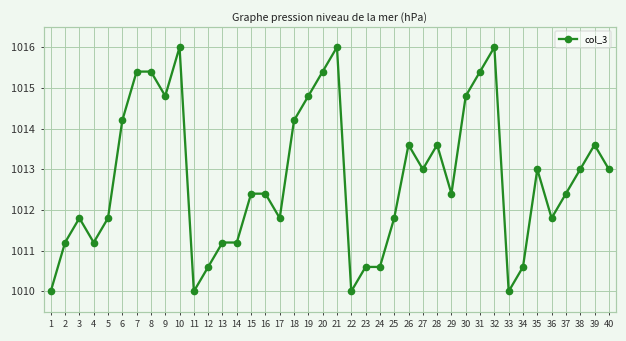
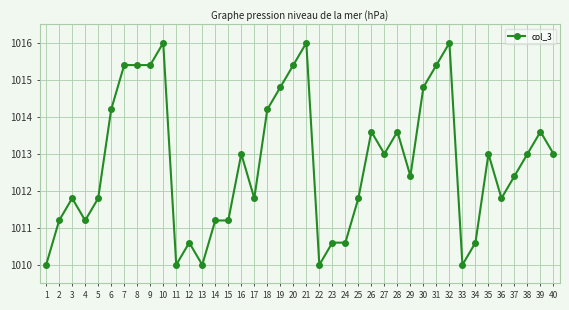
9: 1014.8 -> 1015.4
13: 1011.2 -> 1010.0
15: 1012.4 -> 1011.2
16: 1012.4 -> 1013.0
